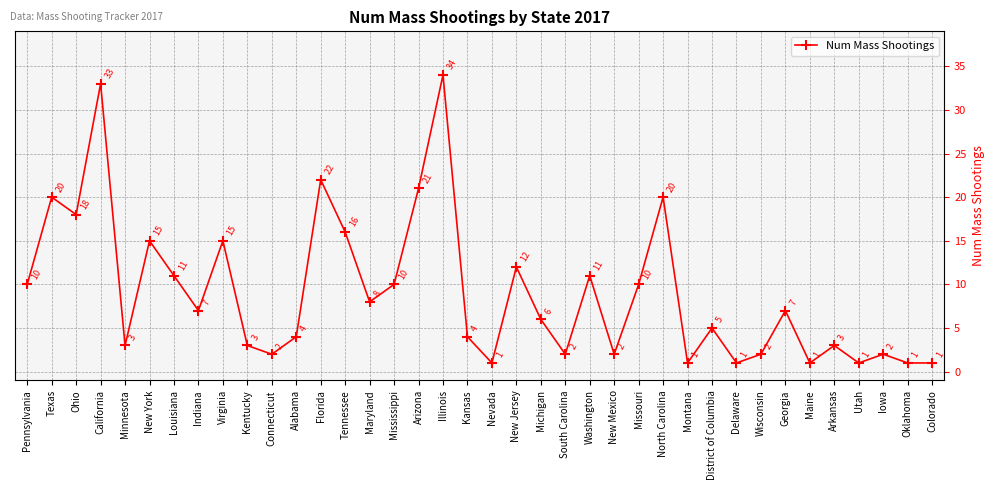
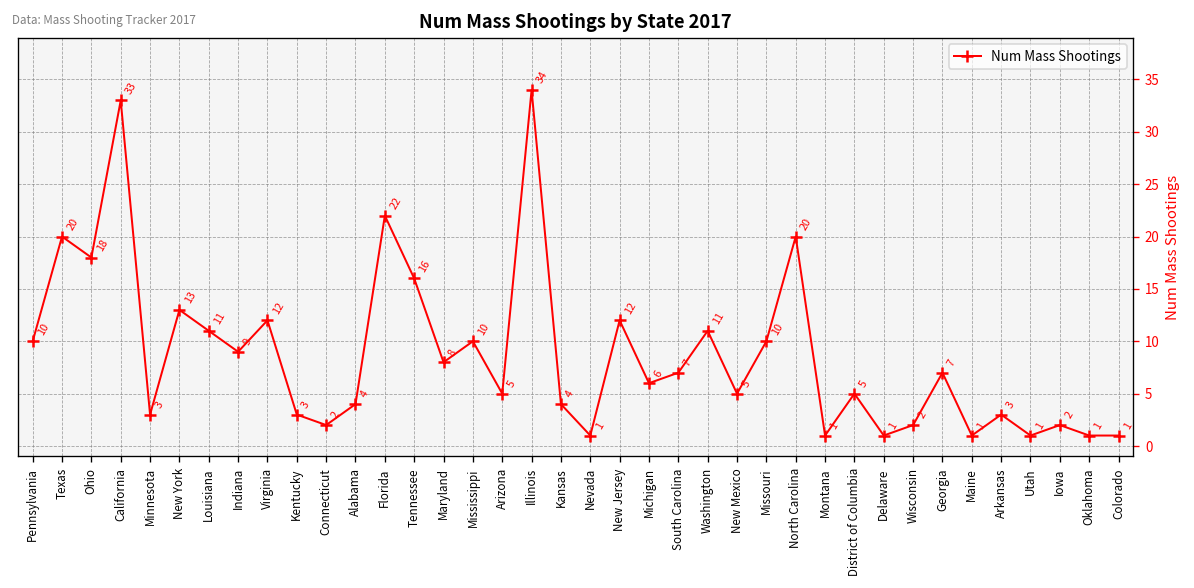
New York: 15 -> 13
Indiana: 7 -> 9
Virginia: 15 -> 12
Arizona: 21 -> 5
South Carolina: 2 -> 7
New Mexico: 2 -> 5
